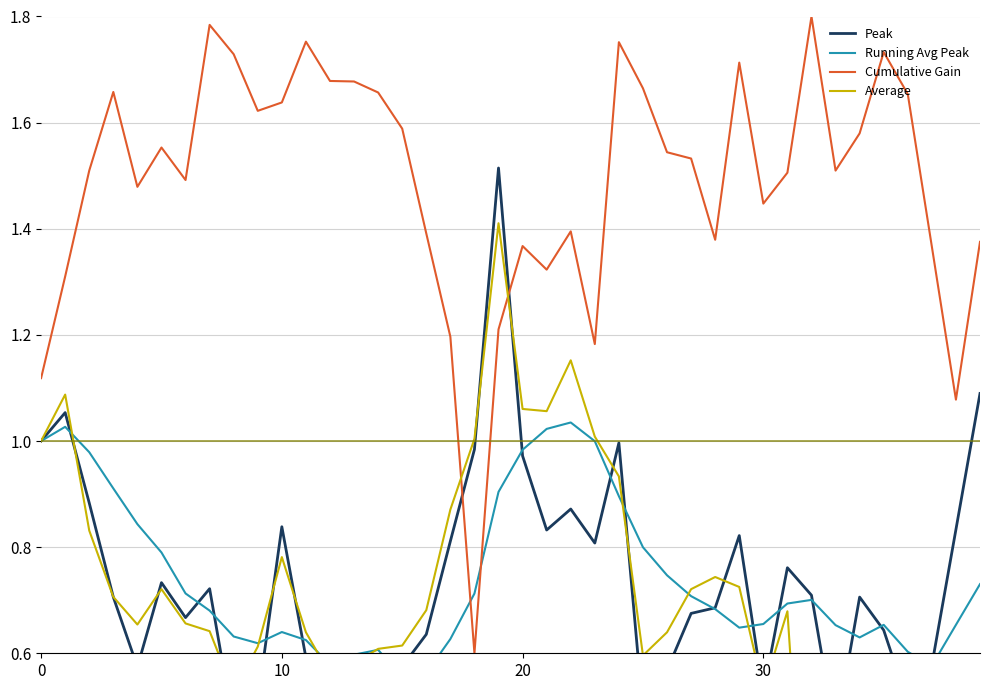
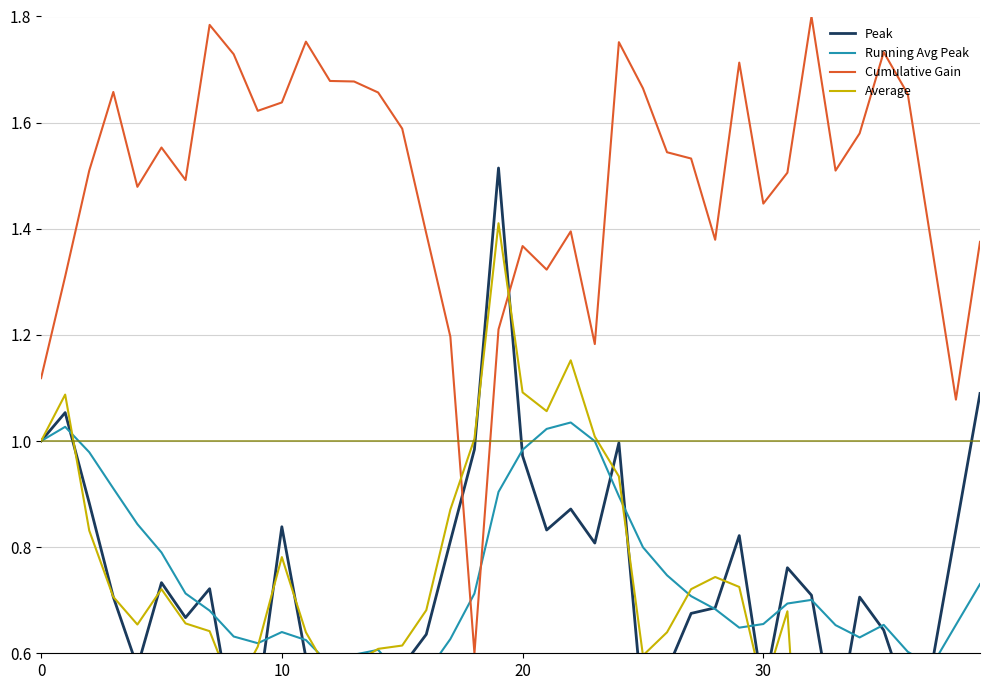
Average, 20: 1.06 -> 1.09
